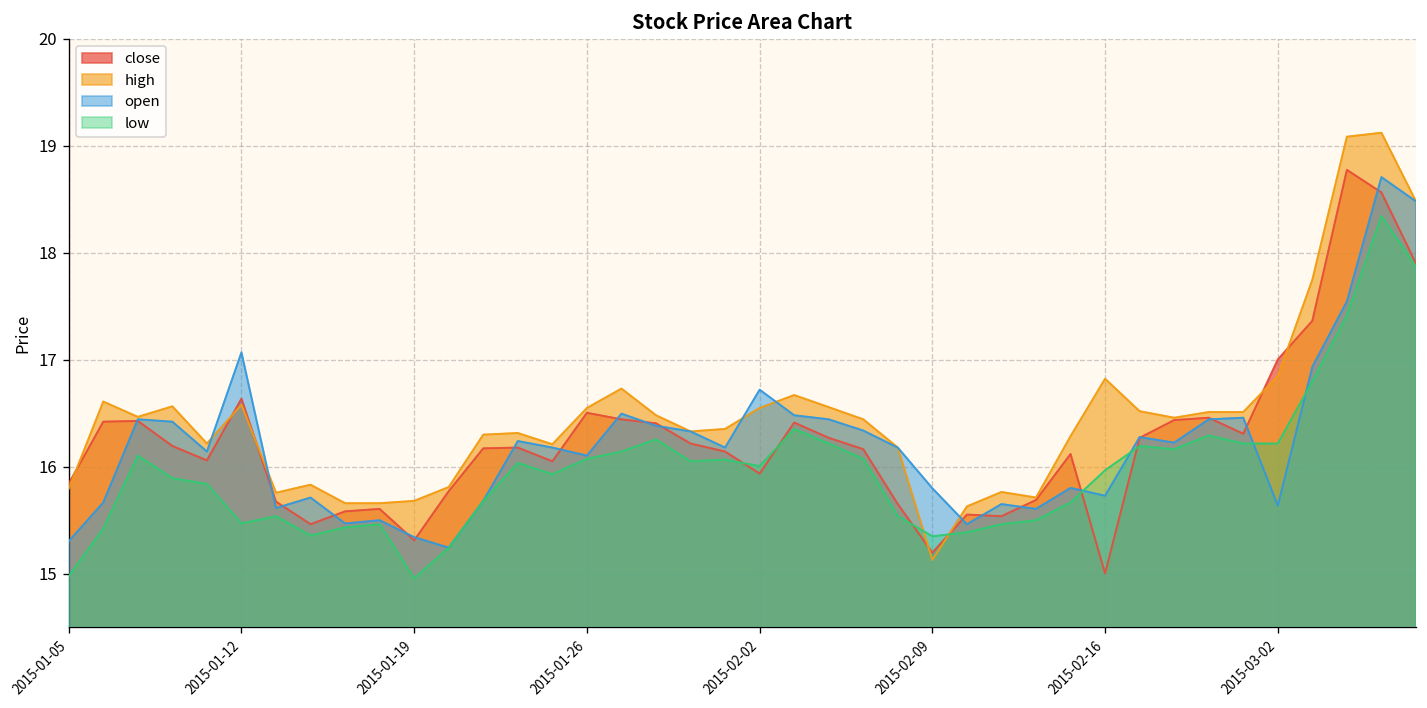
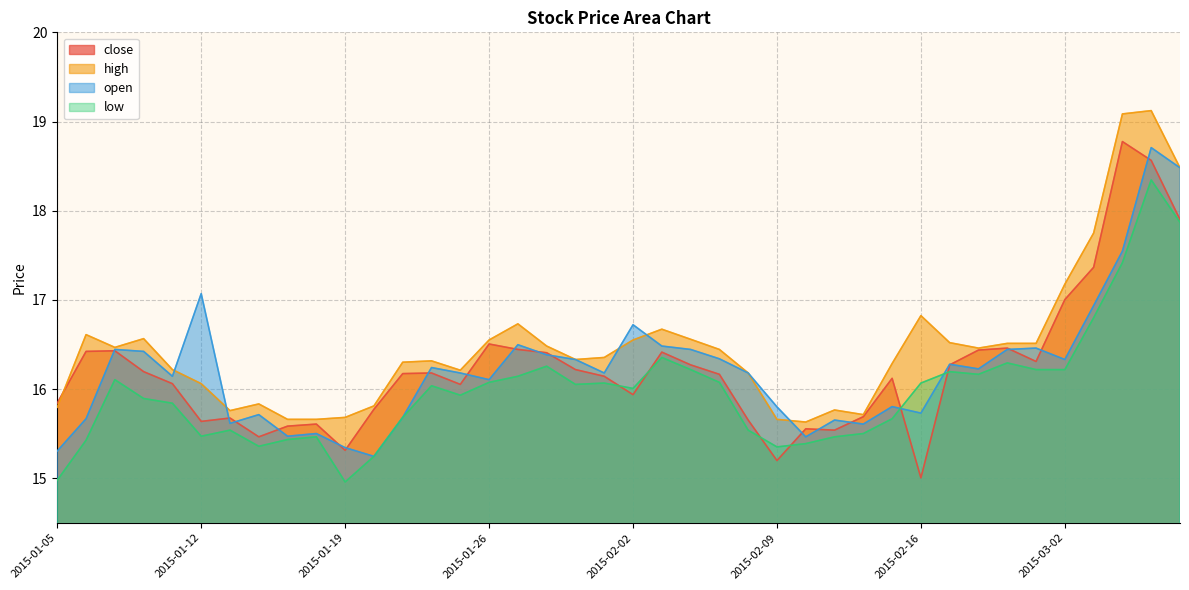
close, 2015-01-12: 16.6 -> 15.6
high, 2015-01-12: 16.6 -> 16.1
high, 2015-02-09: 15.1 -> 15.7
low, 2015-02-16: 16.0 -> 16.1
high, 2015-03-02: 16.8 -> 17.2
open, 2015-03-02: 15.6 -> 16.3
